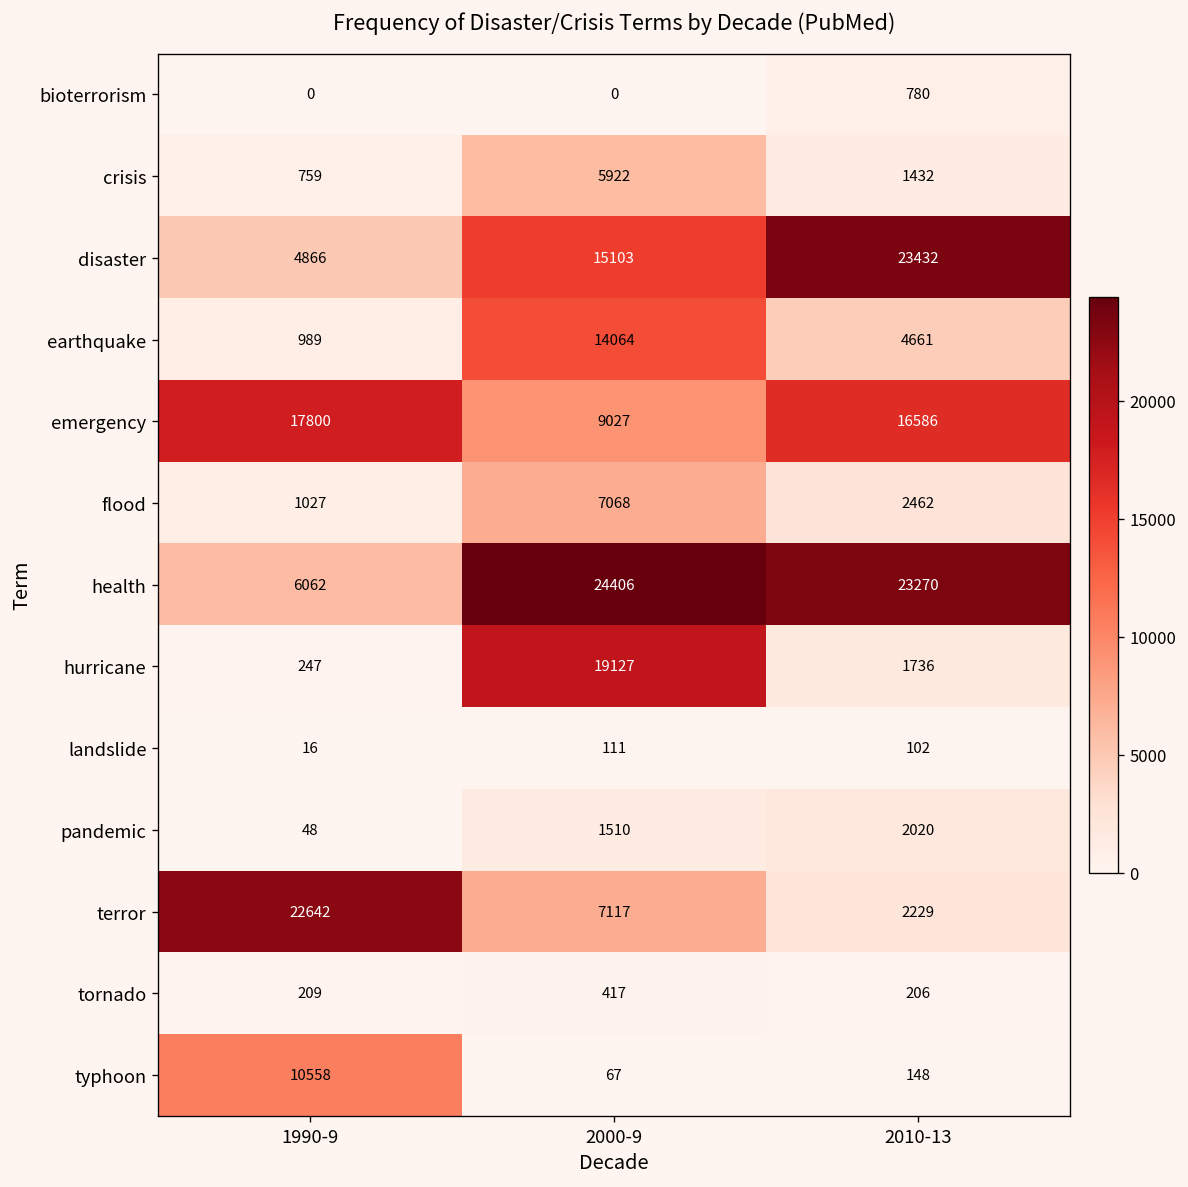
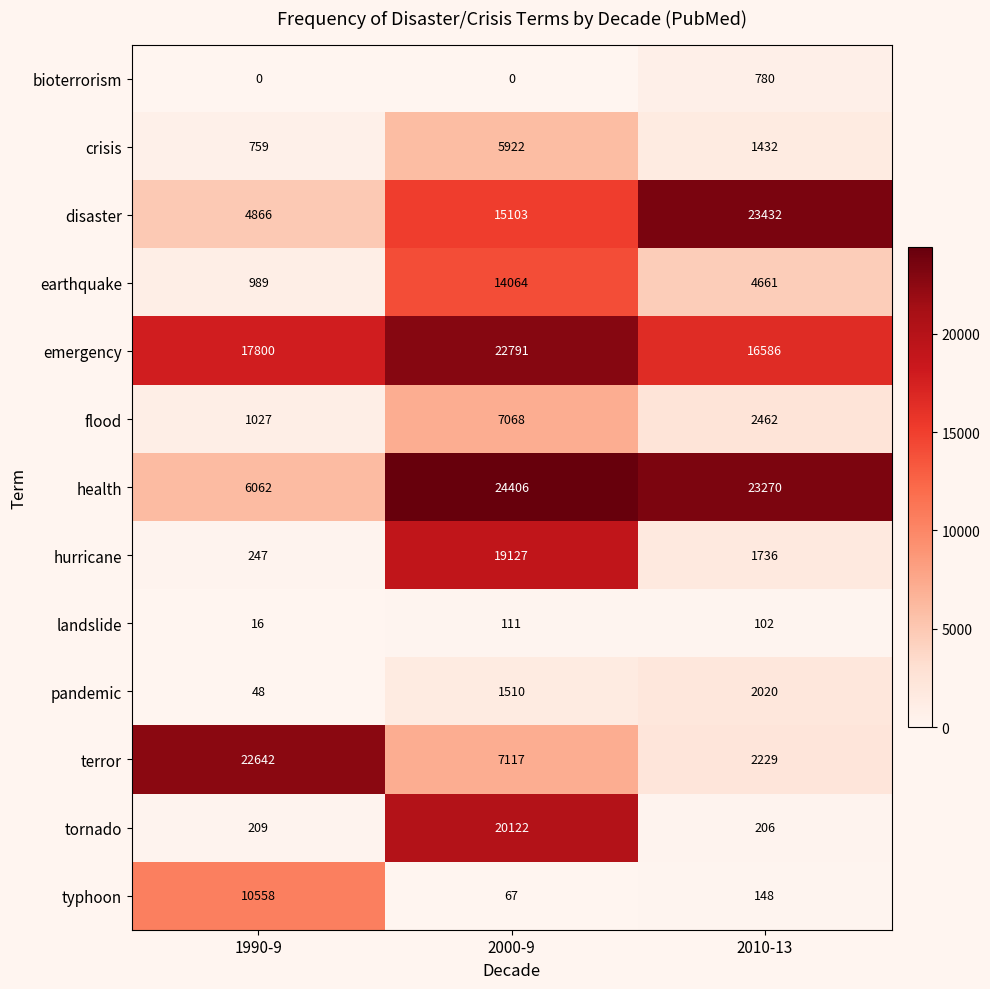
emergency, 2000-9: 9027 -> 22791
tornado, 2000-9: 417 -> 20122
